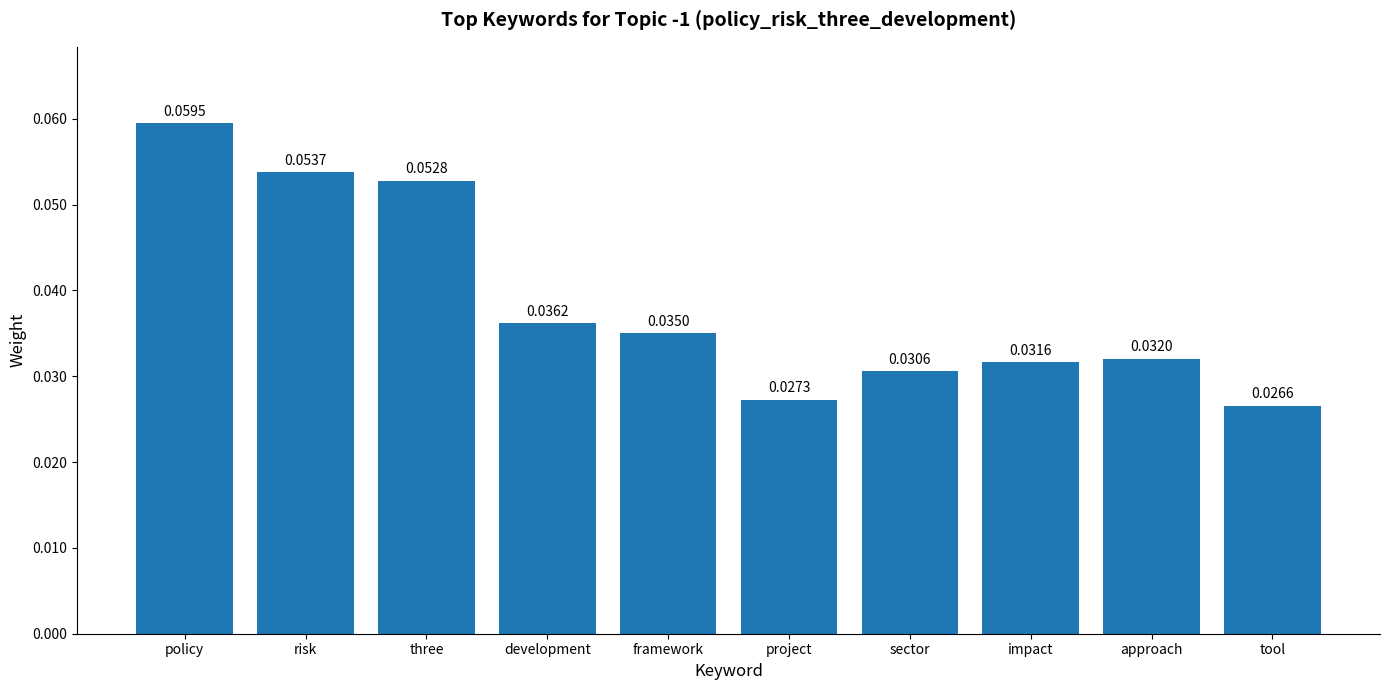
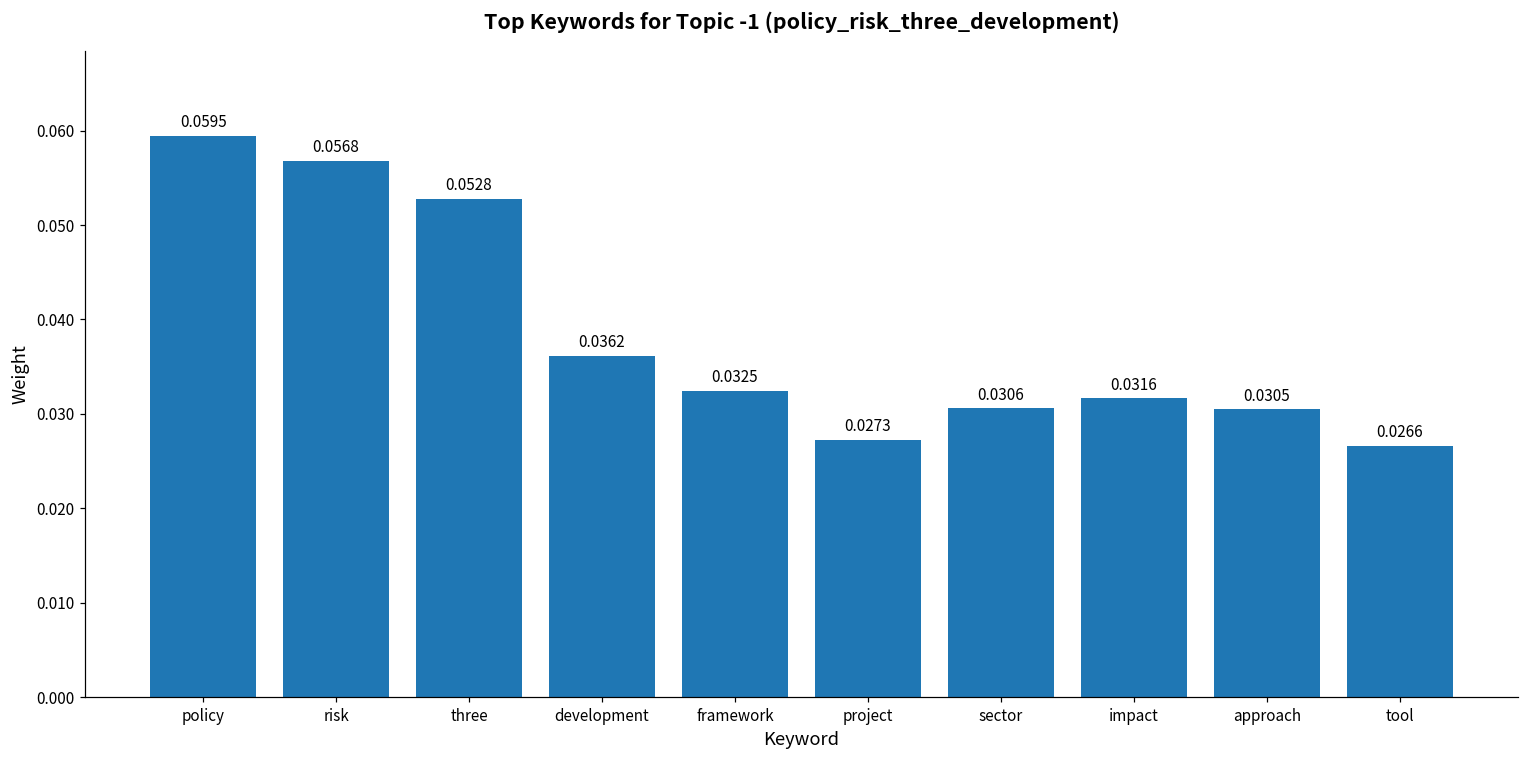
risk: 0.0537 -> 0.0568
framework: 0.0350 -> 0.0325
approach: 0.0320 -> 0.0305
